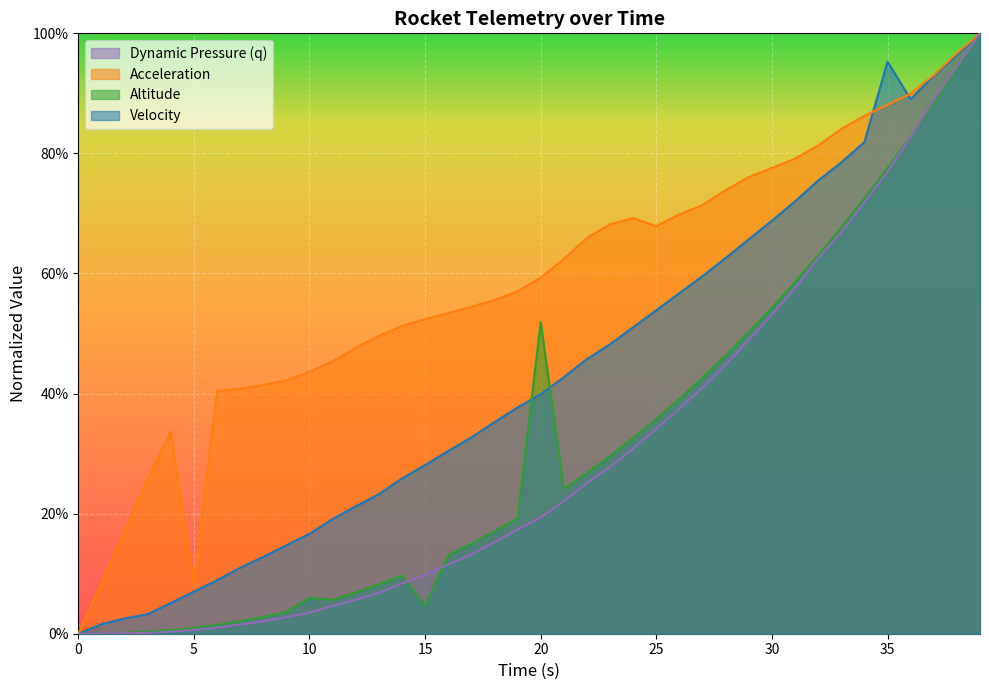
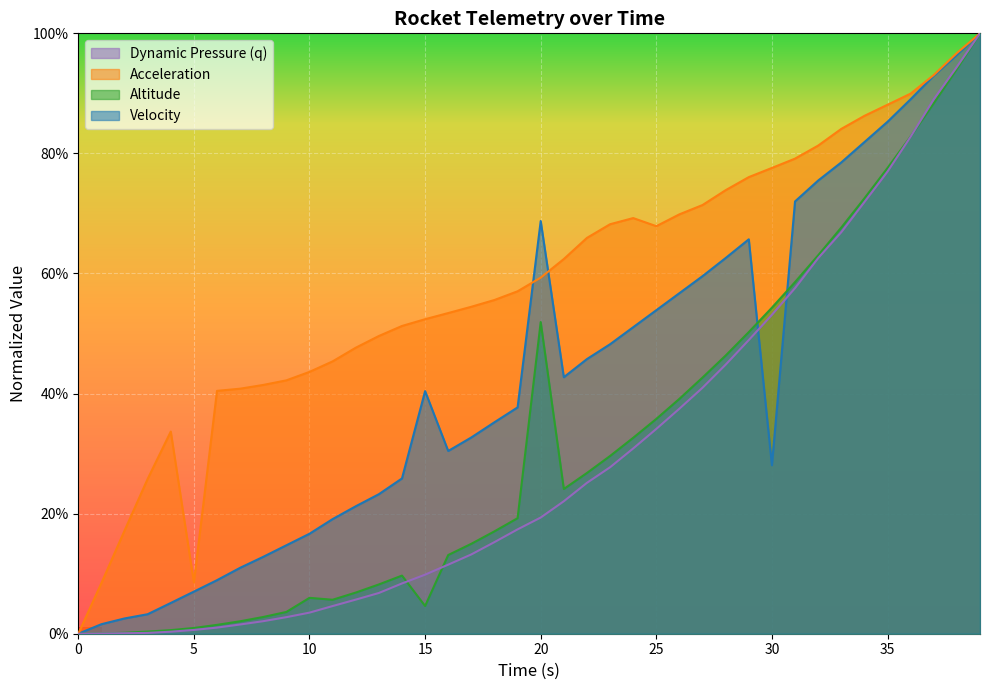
Velocity, 15: 28% -> 40%
Velocity, 20: 40% -> 69%
Velocity, 30: 69% -> 28%
Velocity, 35: 95% -> 85%
